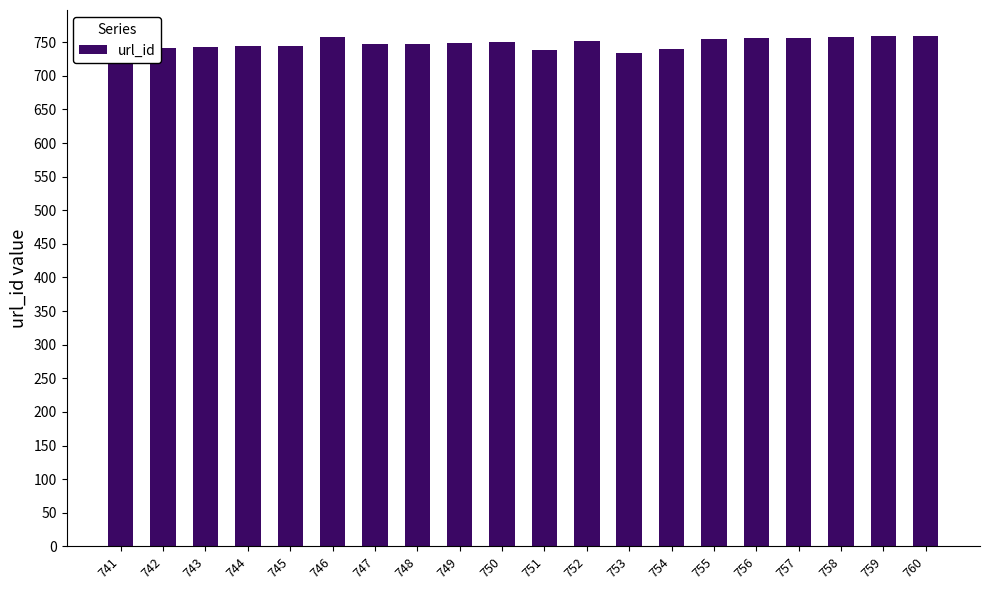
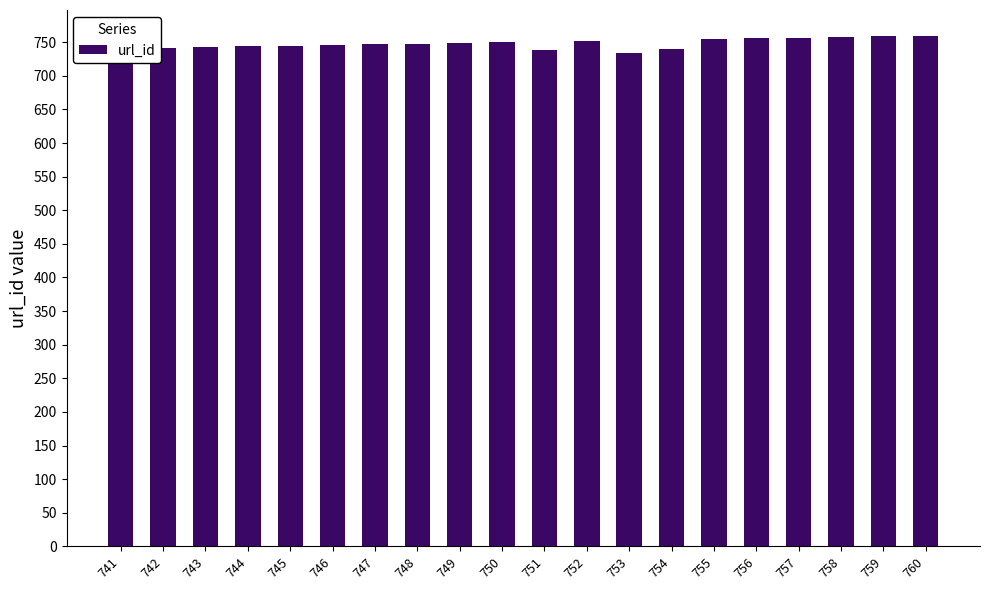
746: 760 -> 750
